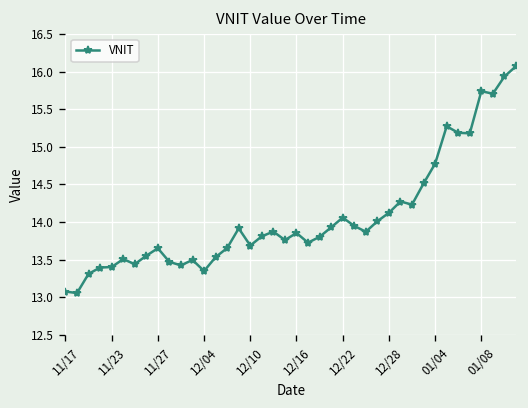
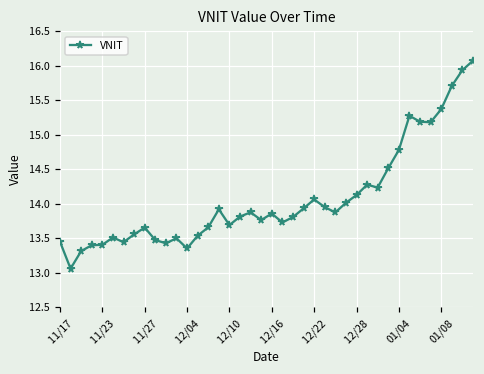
11/17: 13.1 -> 13.4
01/08: 15.7 -> 15.4
